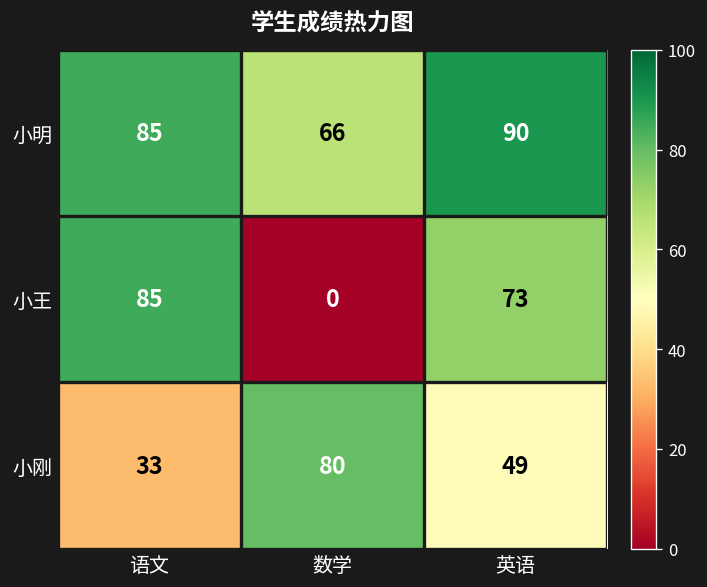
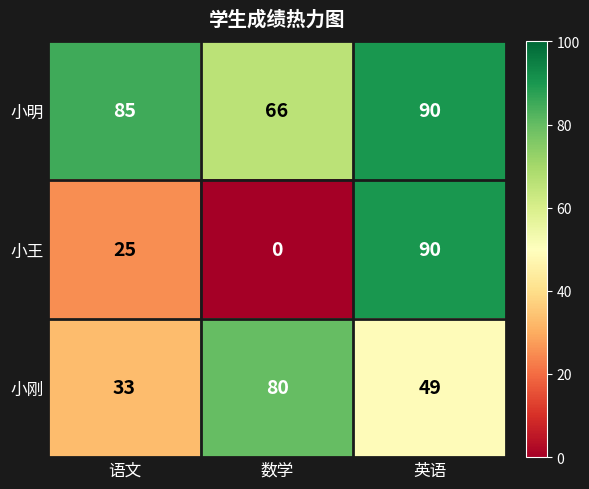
小王, 语文: 85 -> 25
小王, 英语: 73 -> 90
